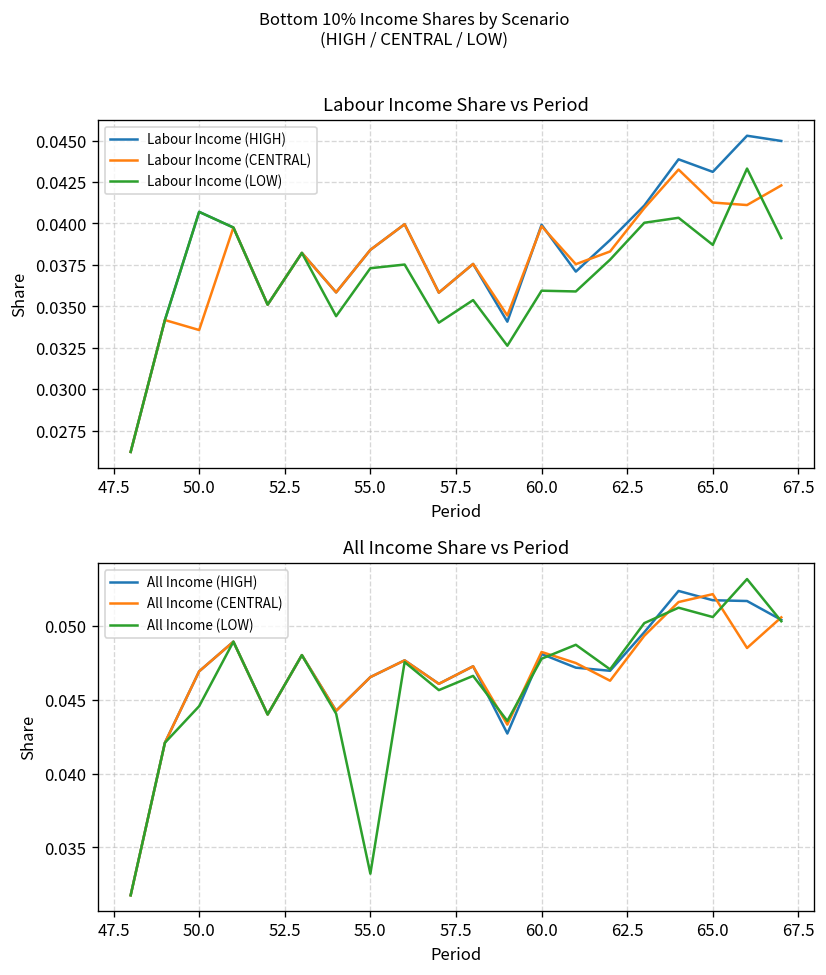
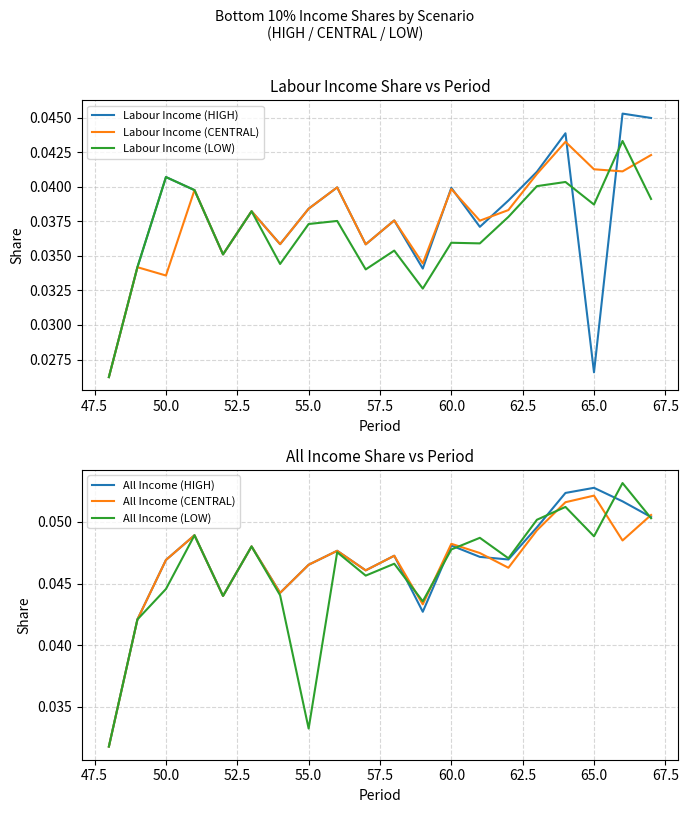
Labour Income Share vs Period, Labour Income (HIGH), 65.0: 0.0431 -> 0.0266
All Income Share vs Period, All Income (HIGH), 65.0: 0.0517 -> 0.0528
All Income Share vs Period, All Income (LOW), 65.0: 0.0506 -> 0.0488
